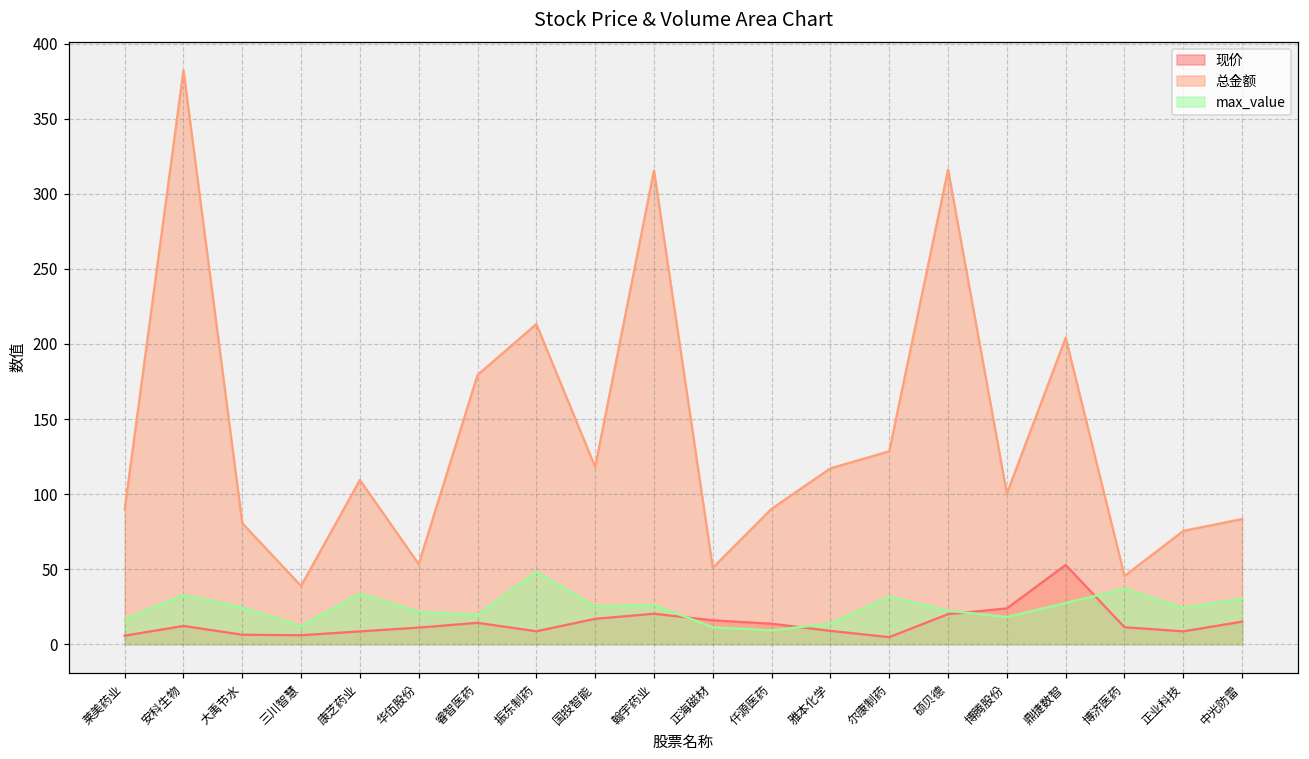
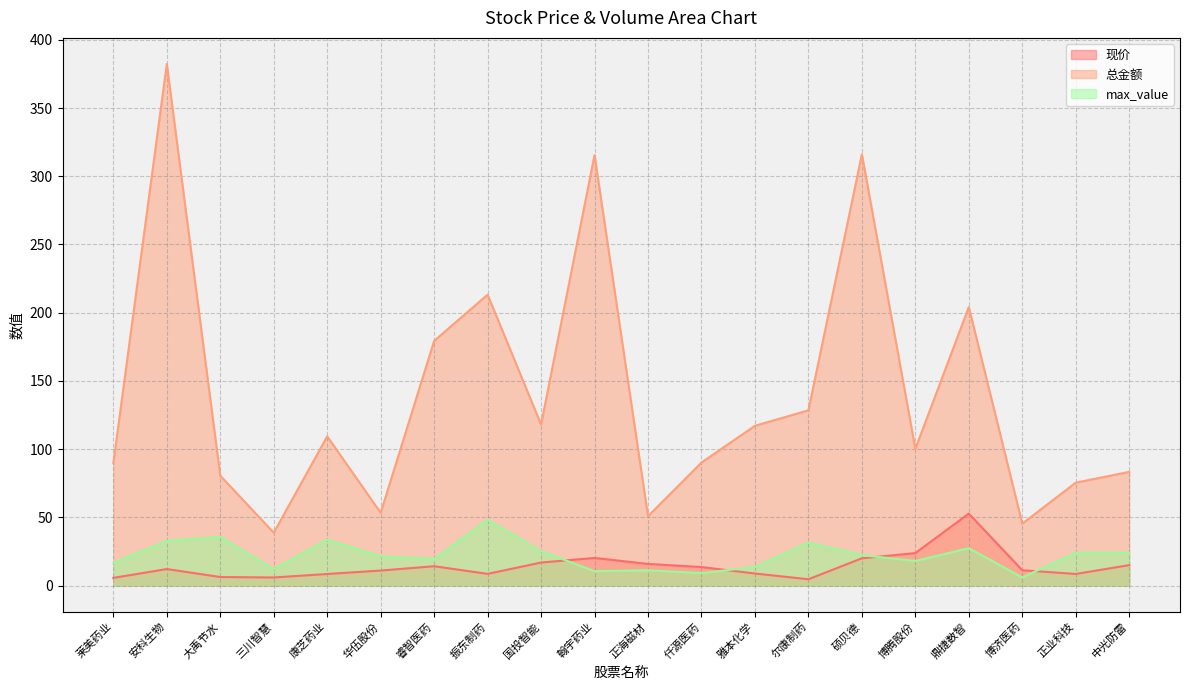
max_value, 大禹节水: 24 -> 36
max_value, 翰宇药业: 26 -> 11
max_value, 博济医药: 37 -> 6
max_value, 中光防雷: 30 -> 24
